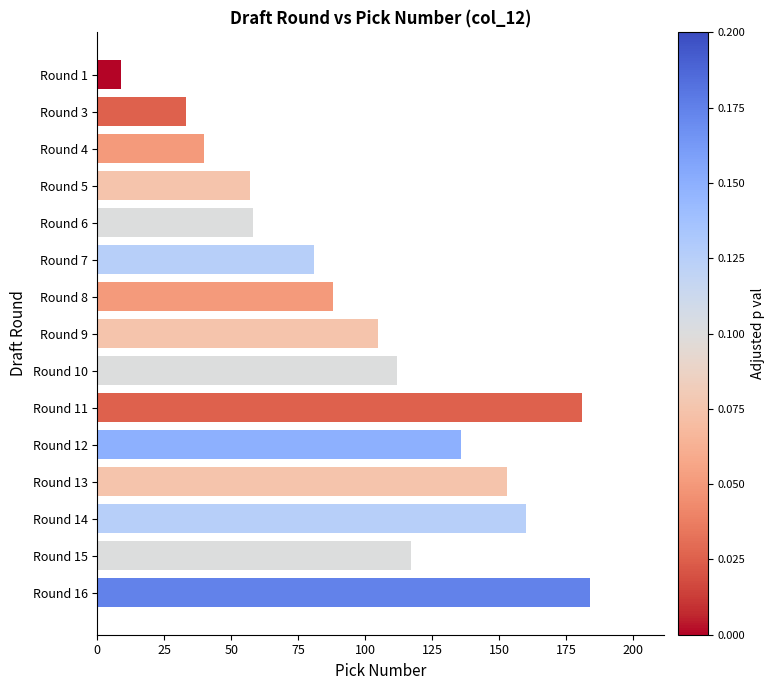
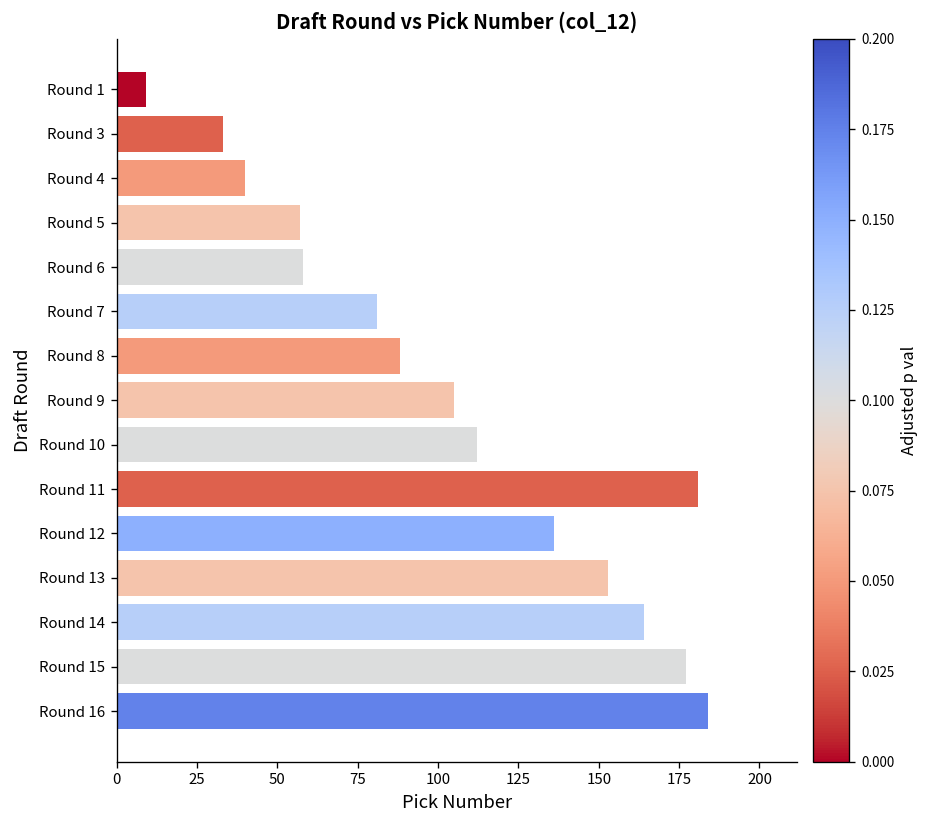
Round 14: 160 -> 164
Round 15: 117 -> 177
